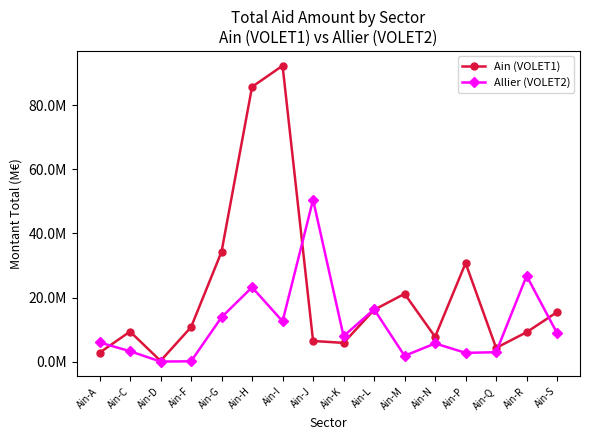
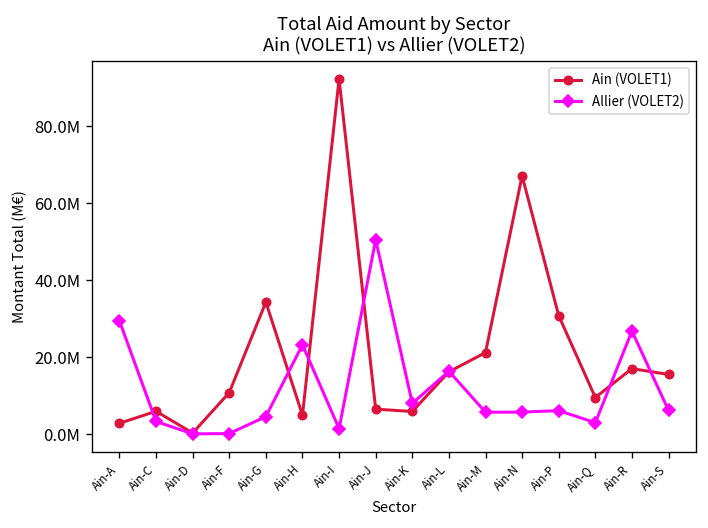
Allier (VOLET2), Ain-A: 6000000 -> 29000000
Ain (VOLET1), Ain-C: 9000000 -> 6000000
Allier (VOLET2), Ain-G: 14000000 -> 5000000
Ain (VOLET1), Ain-H: 86000000 -> 5000000
Allier (VOLET2), Ain-I: 13000000 -> 1000000
Allier (VOLET2), Ain-M: 2000000 -> 6000000
Ain (VOLET1), Ain-N: 8000000 -> 67000000
Allier (VOLET2), Ain-P: 3000000 -> 6000000
Ain (VOLET1), Ain-Q: 4000000 -> 9000000
Ain (VOLET1), Ain-R: 9000000 -> 17000000
Allier (VOLET2), Ain-S: 9000000 -> 6000000
